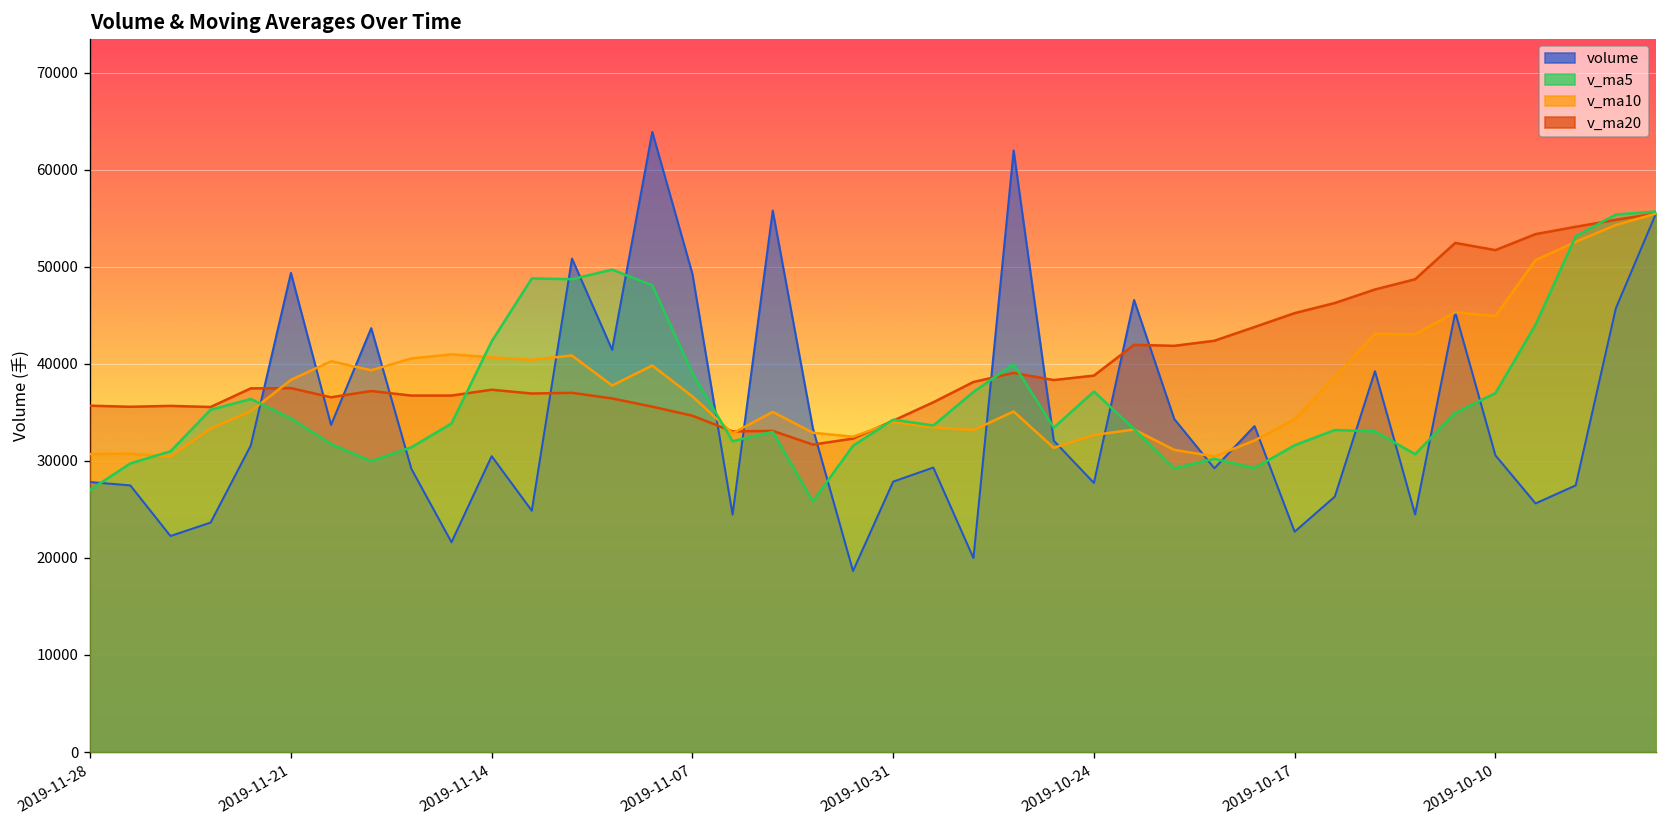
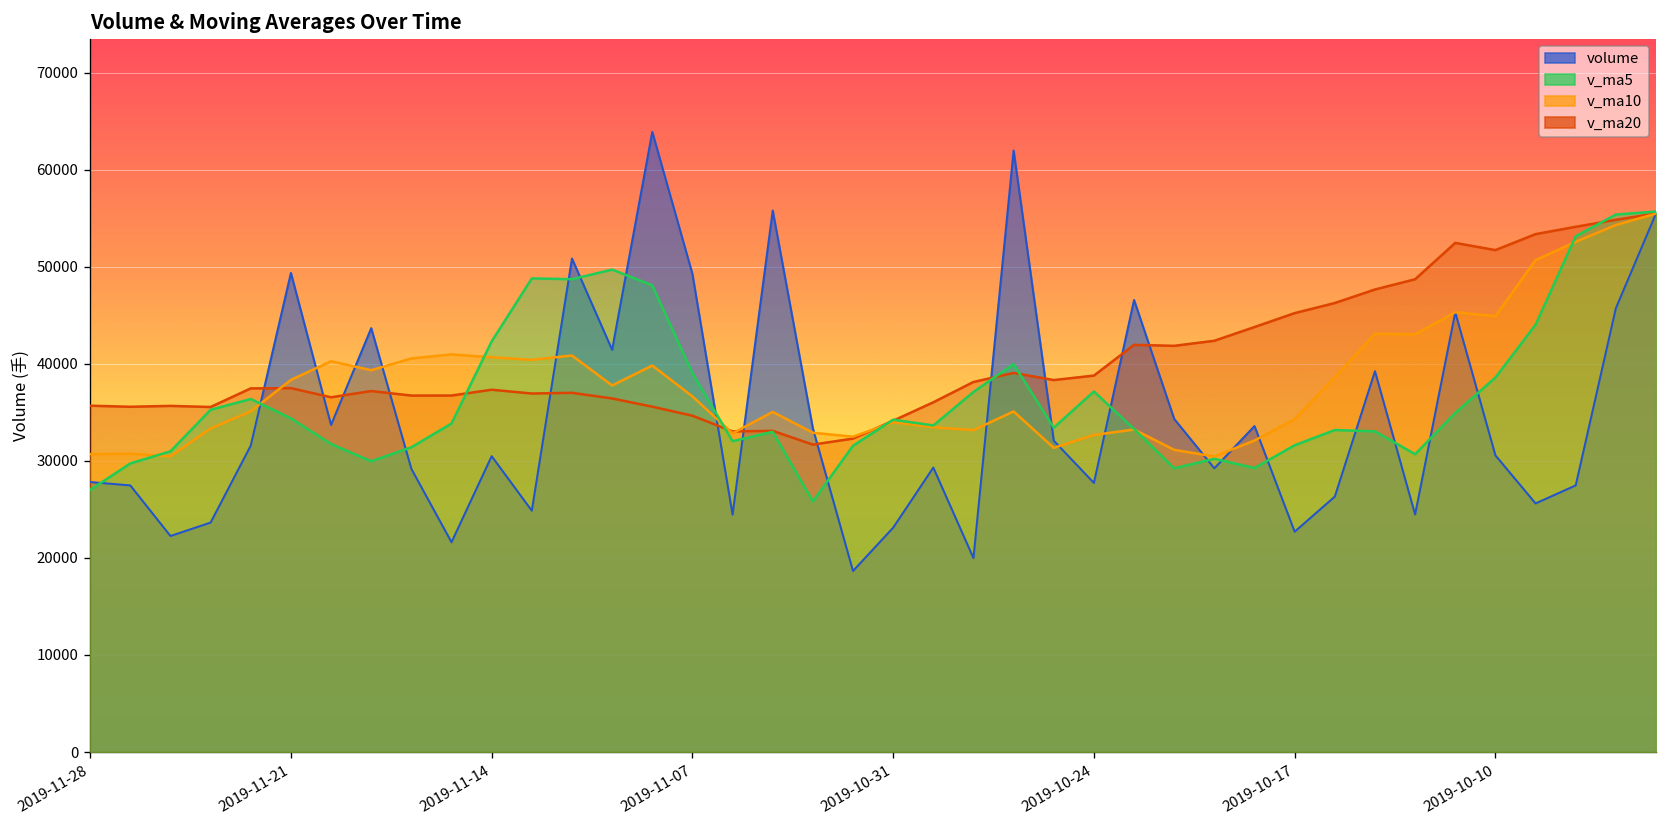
volume, 2019-10-31: 28000 -> 23000
v_ma5, 2019-10-10: 37000 -> 39000
